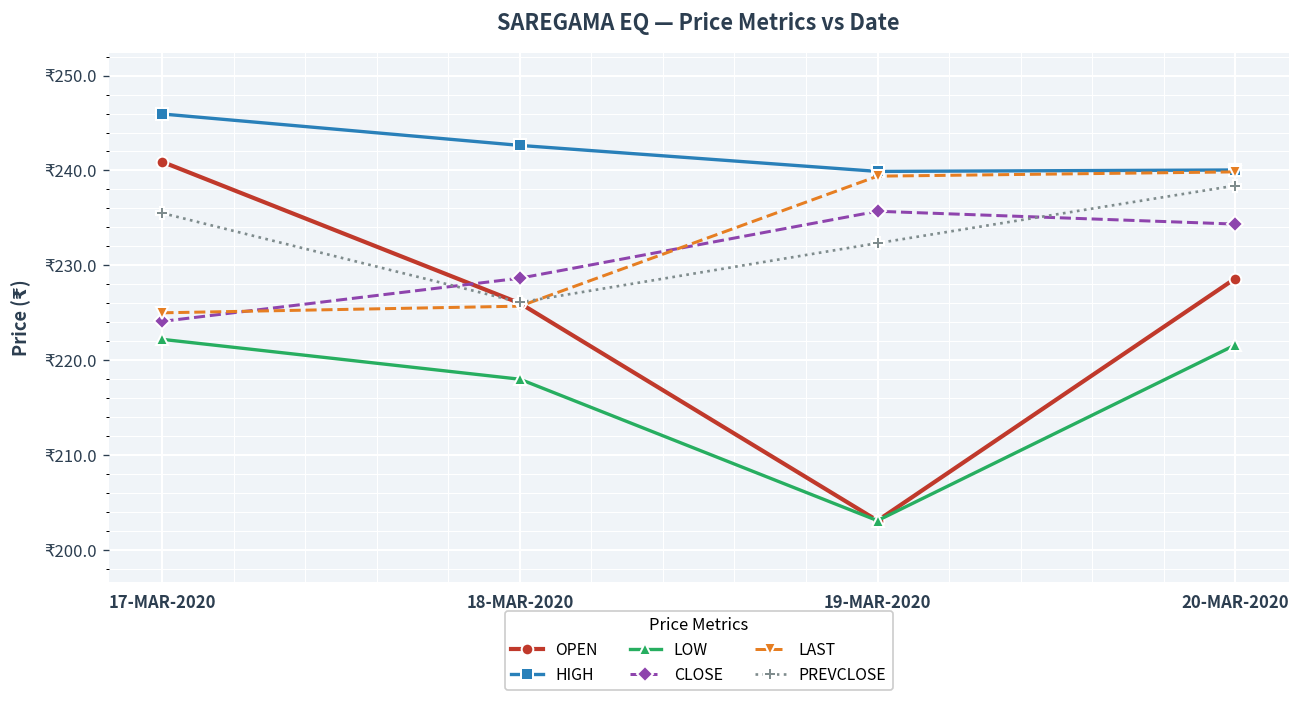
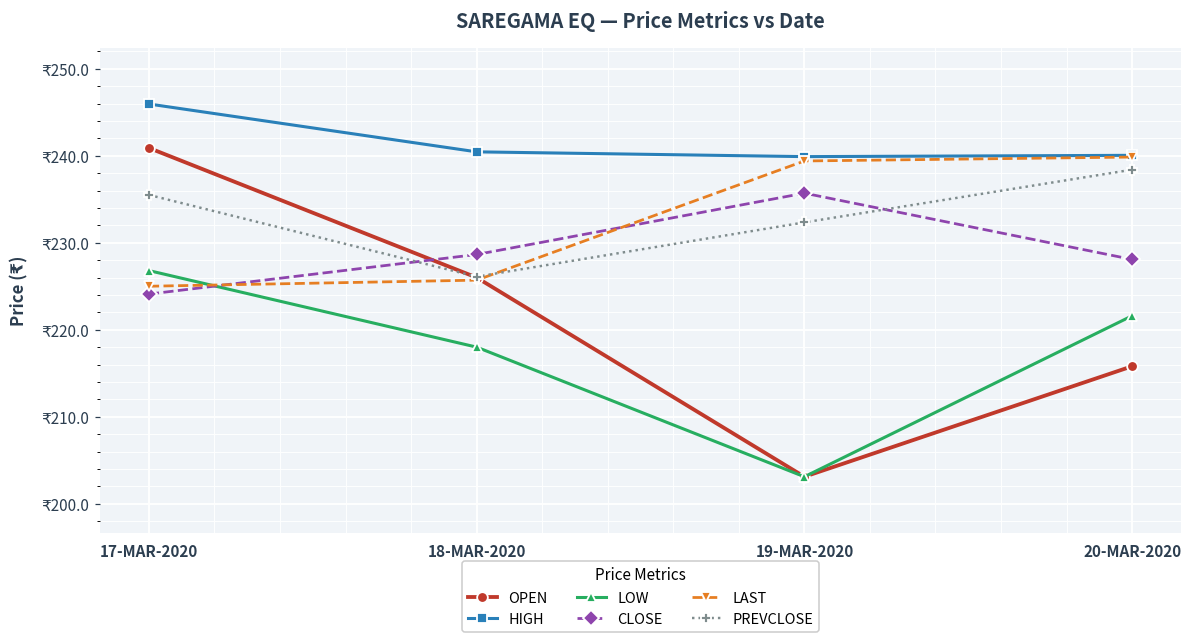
LOW, 17-MAR-2020: ₹222 -> ₹227
HIGH, 18-MAR-2020: ₹243 -> ₹240
OPEN, 20-MAR-2020: ₹229 -> ₹216
CLOSE, 20-MAR-2020: ₹234 -> ₹228
